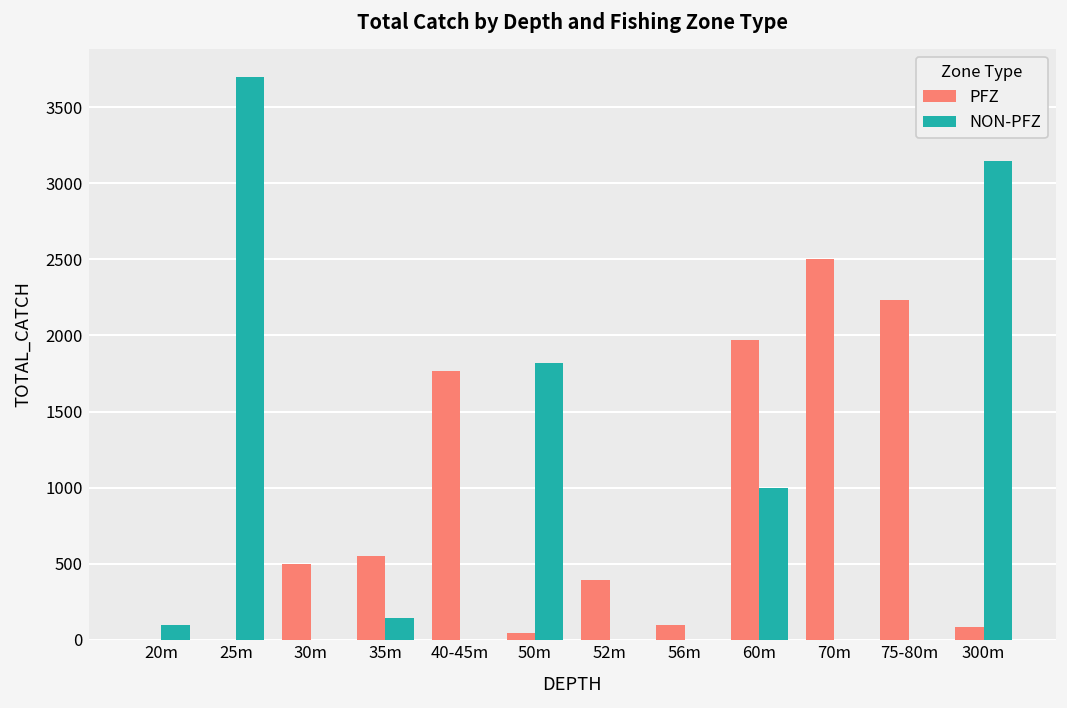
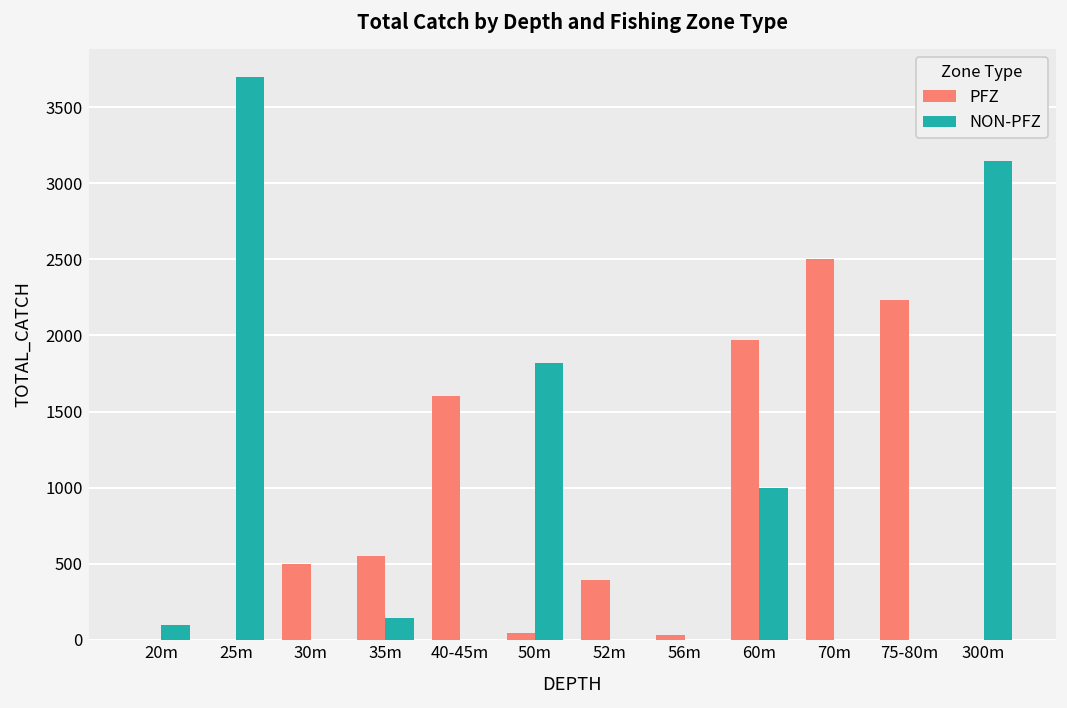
PFZ, 40-45m: 1770 -> 1600
PFZ, 56m: 100 -> 30
PFZ, 300m: 80 -> 0
